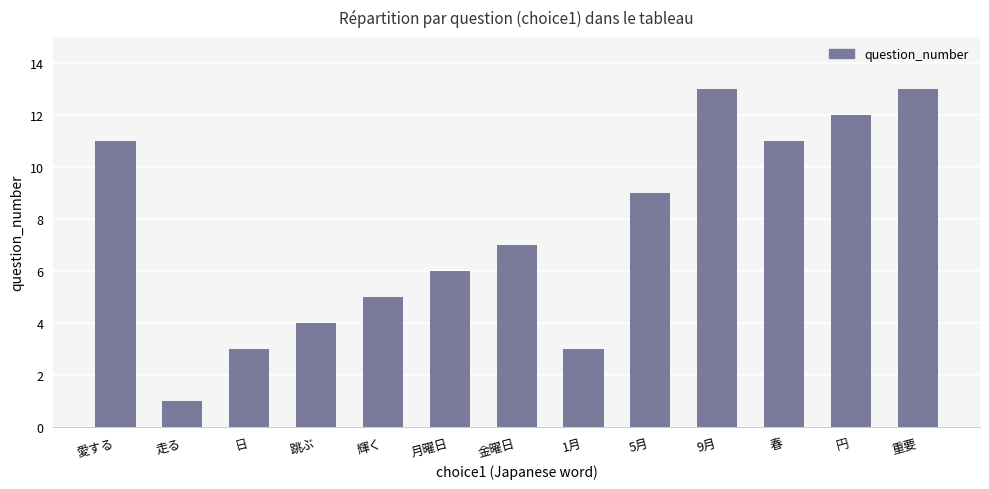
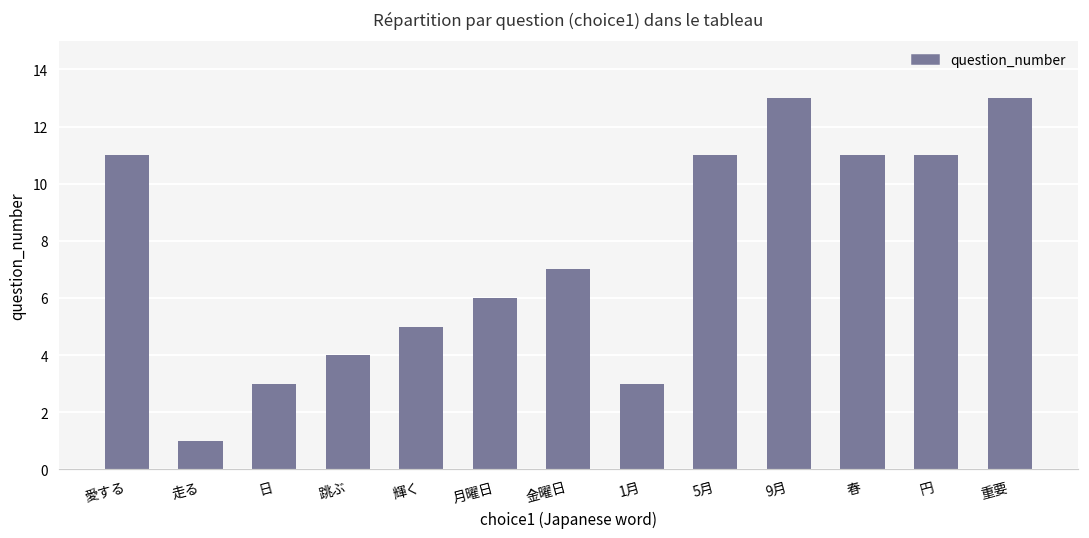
5月: 9 -> 11
円: 12 -> 11
